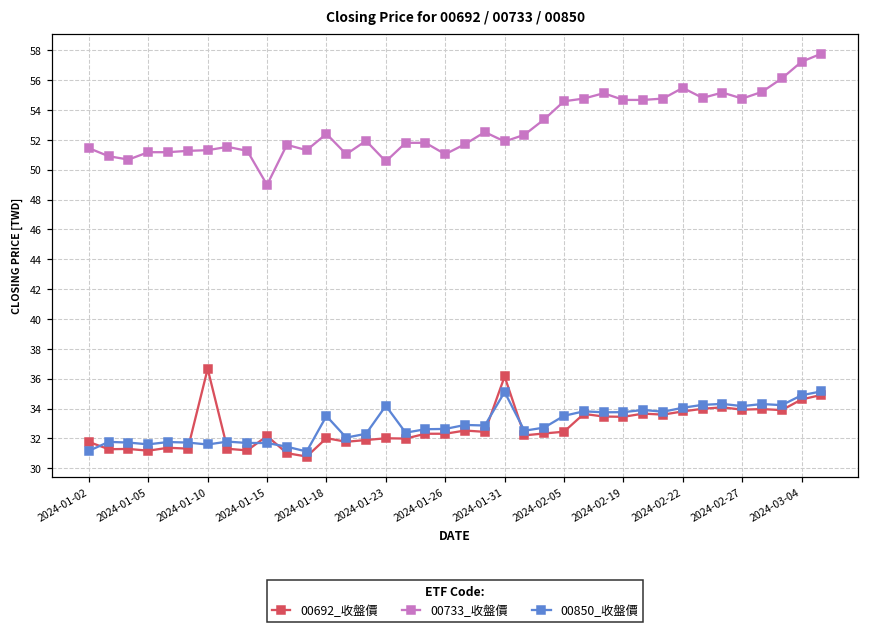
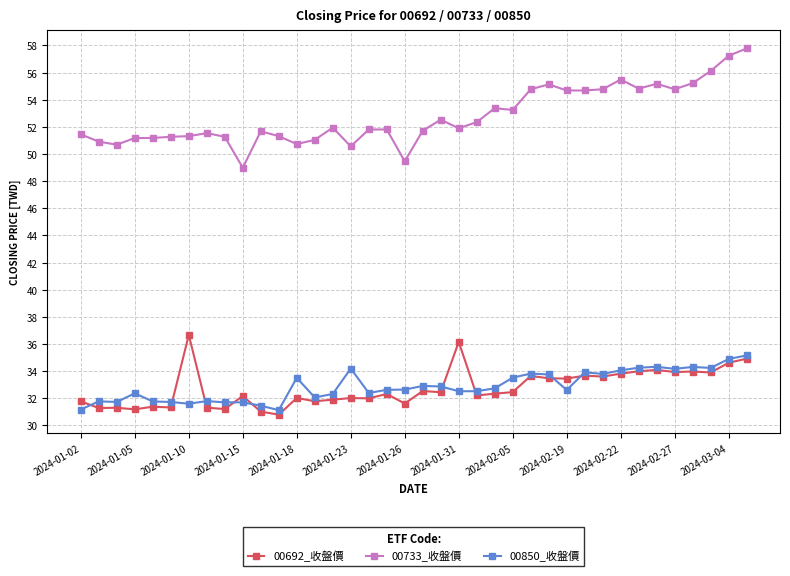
00850_收盤價, 2024-01-05: 31.6 -> 32.4
00733_收盤價, 2024-01-18: 52.4 -> 50.7
00692_收盤價, 2024-01-26: 32.3 -> 31.6
00733_收盤價, 2024-01-26: 51.0 -> 49.5
00850_收盤價, 2024-01-31: 35.1 -> 32.5
00733_收盤價, 2024-02-05: 54.6 -> 53.2
00850_收盤價, 2024-02-19: 33.8 -> 32.6
